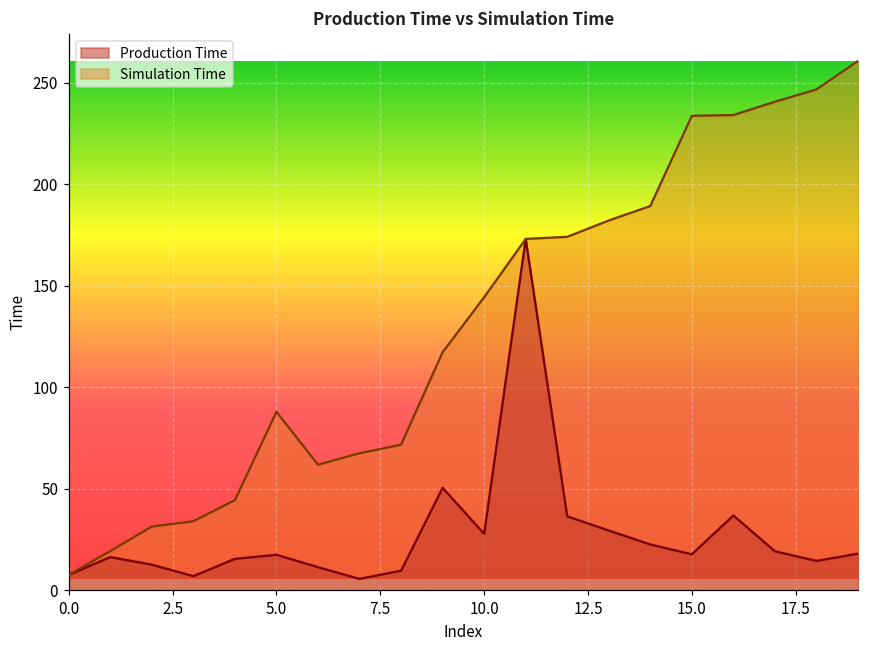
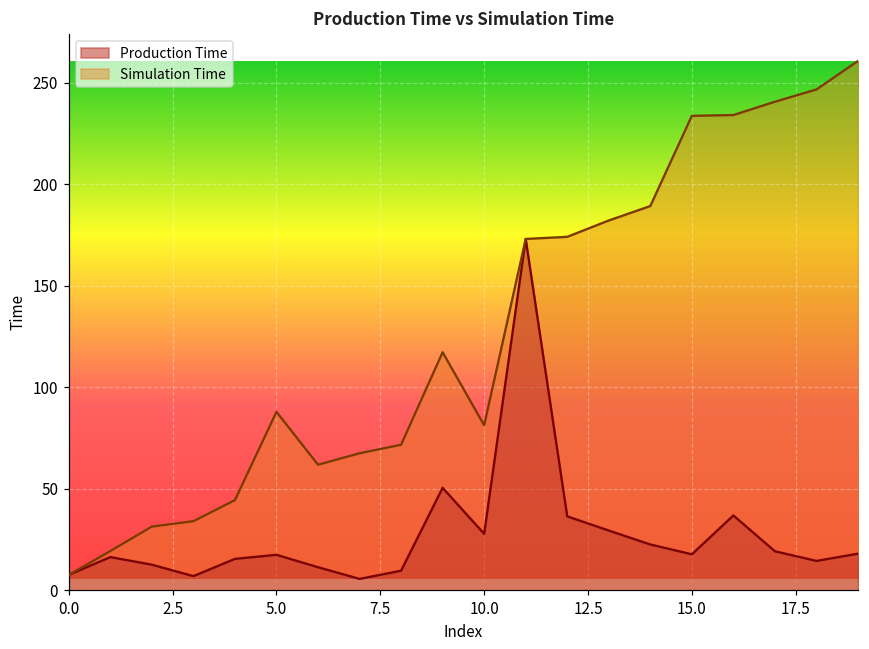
Simulation Time, 10.0: 144 -> 81
